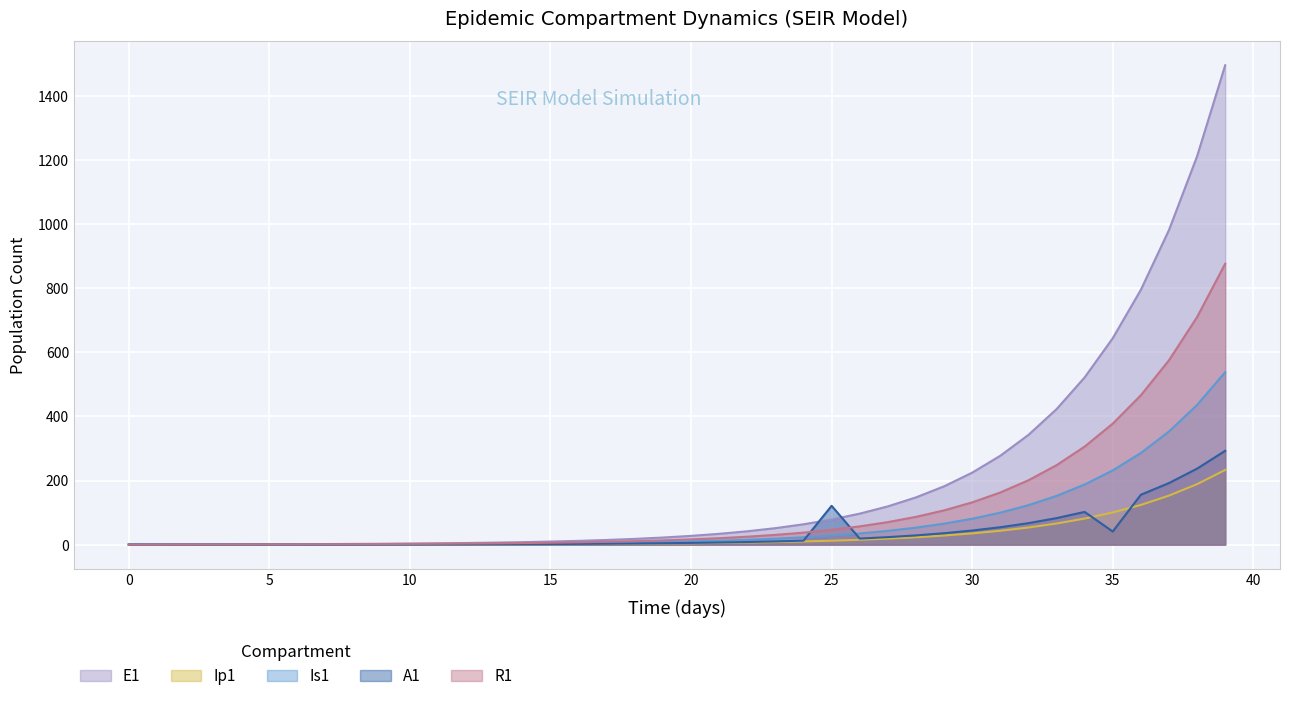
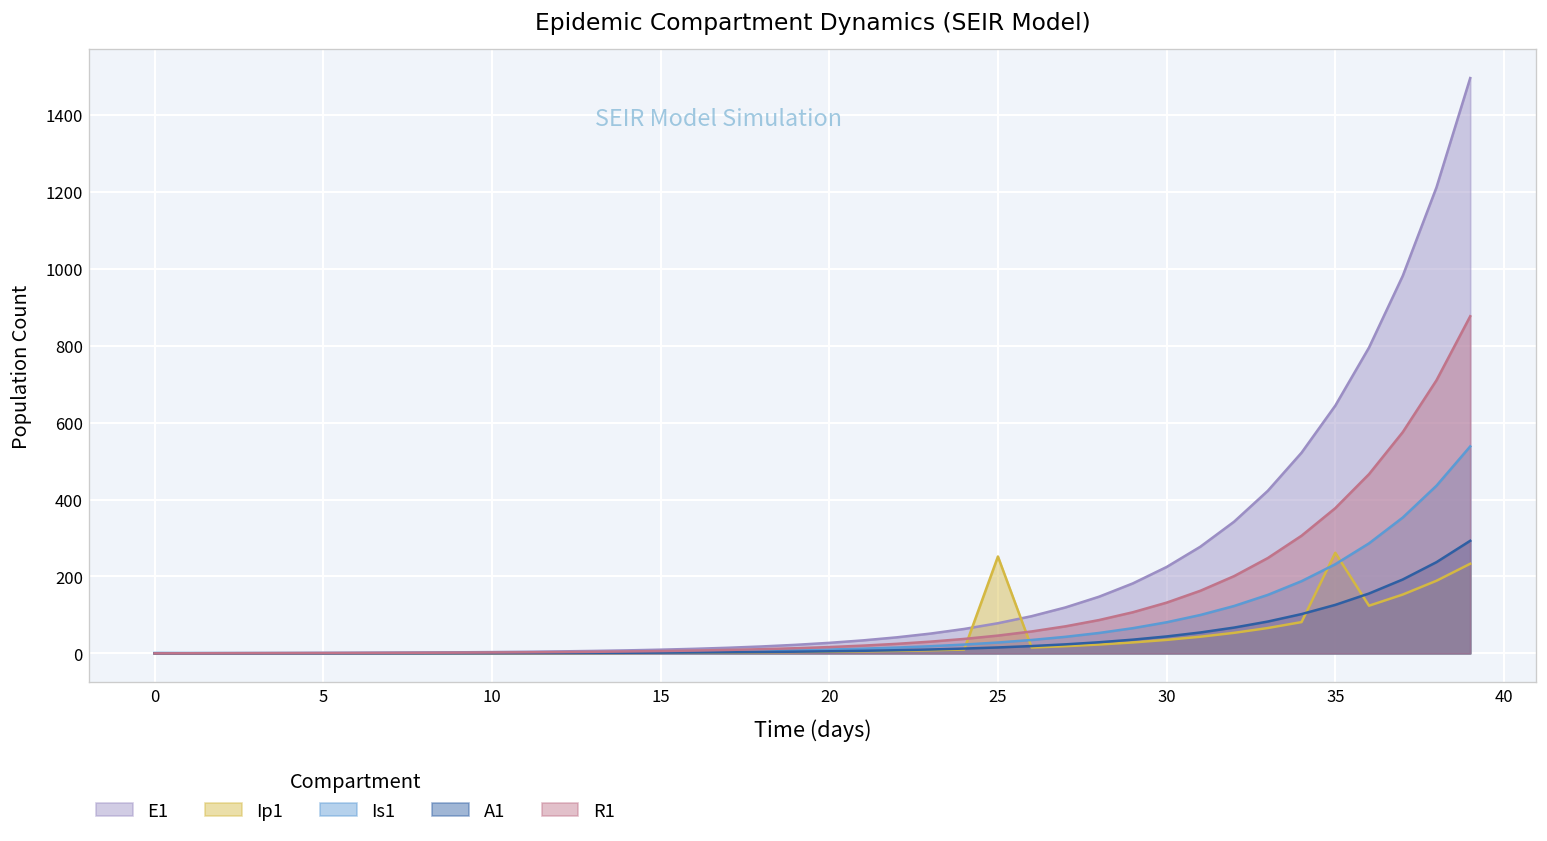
Ip1, 25: 10 -> 250
A1, 25: 120 -> 20
Ip1, 35: 100 -> 260
A1, 35: 40 -> 130
